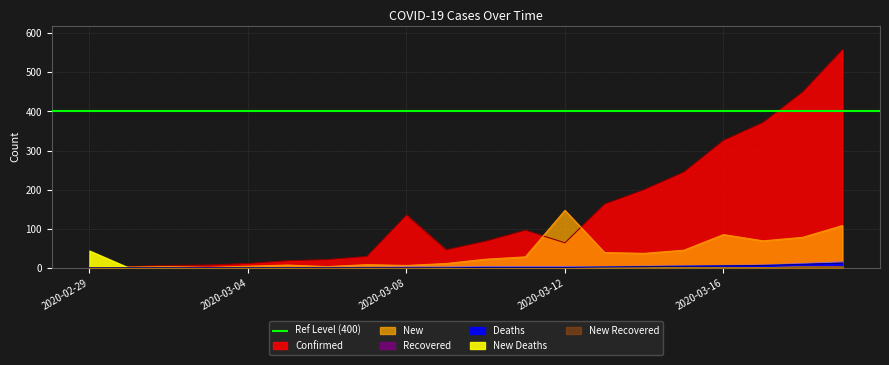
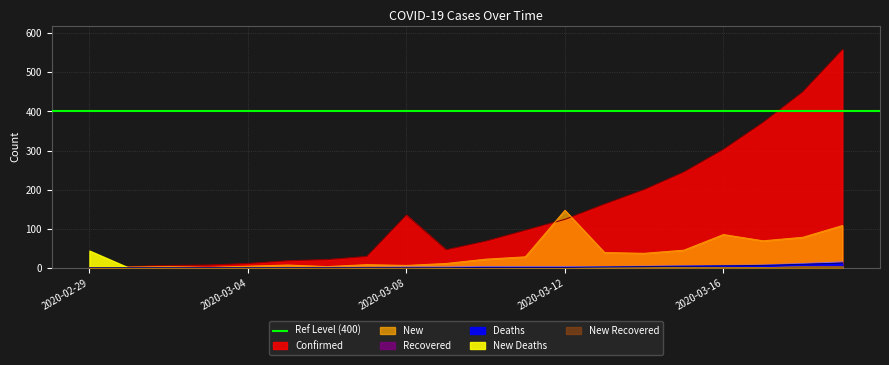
Confirmed, 2020-03-12: 60 -> 120
Confirmed, 2020-03-16: 330 -> 300
